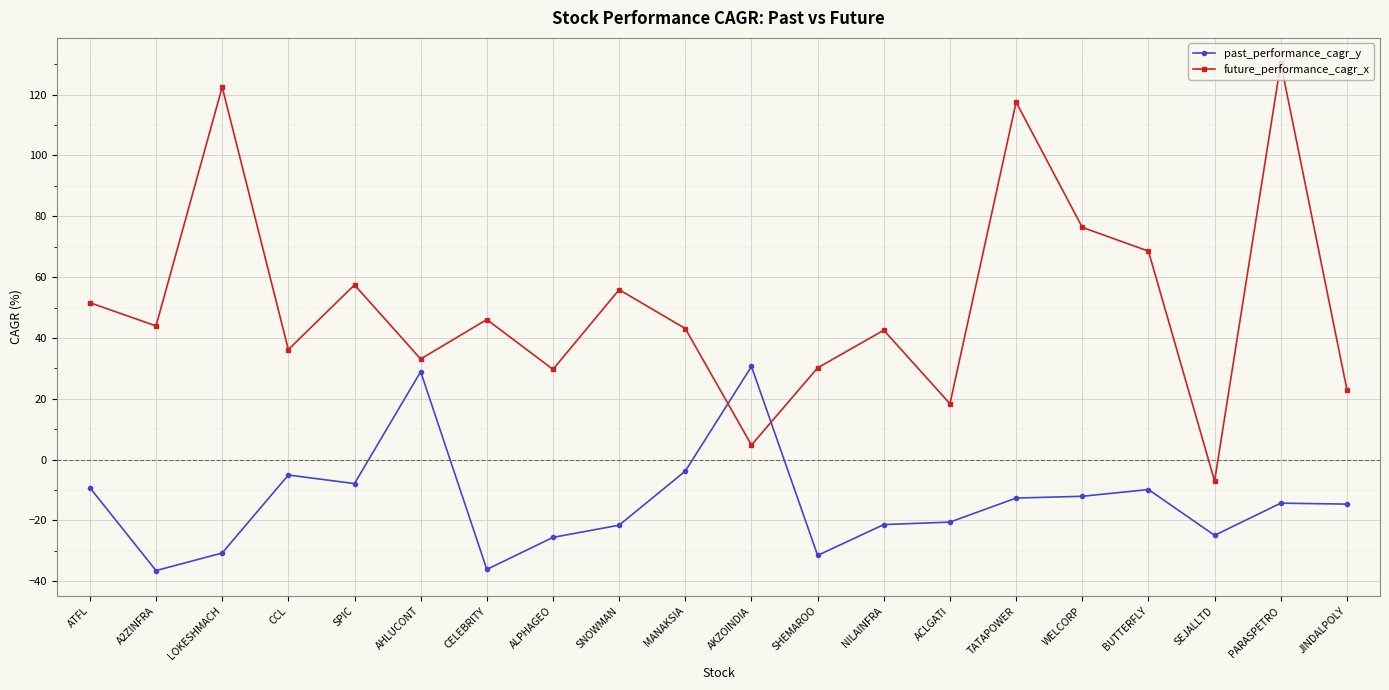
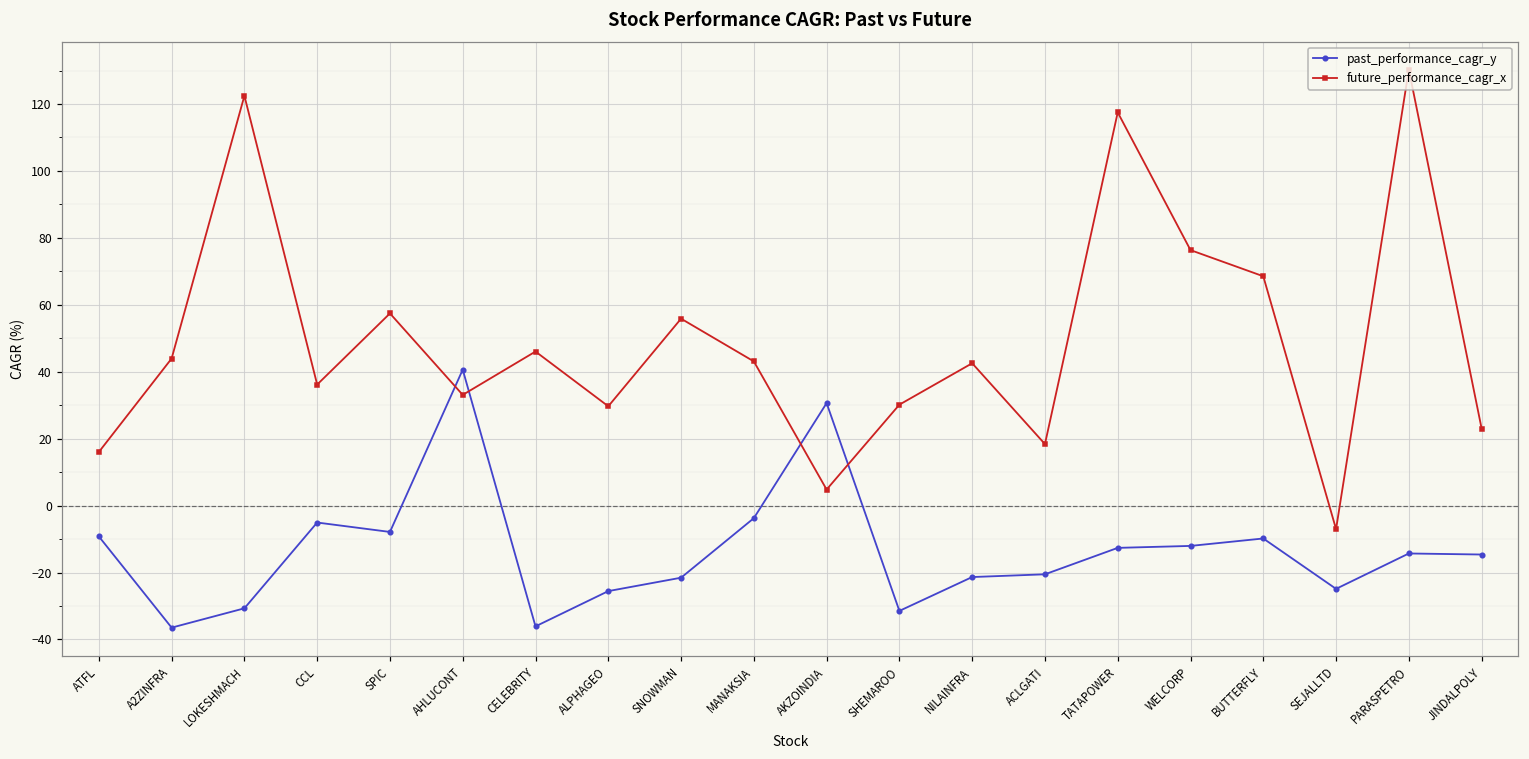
future_performance_cagr_x, ATFL: 52 -> 16
past_performance_cagr_y, AHLUCONT: 29 -> 41
